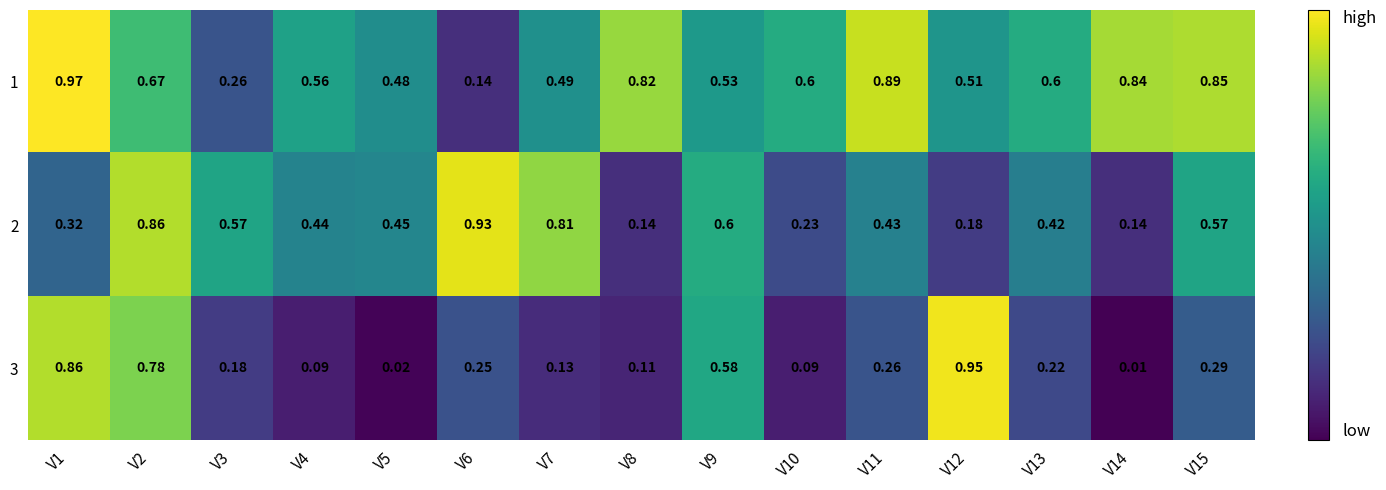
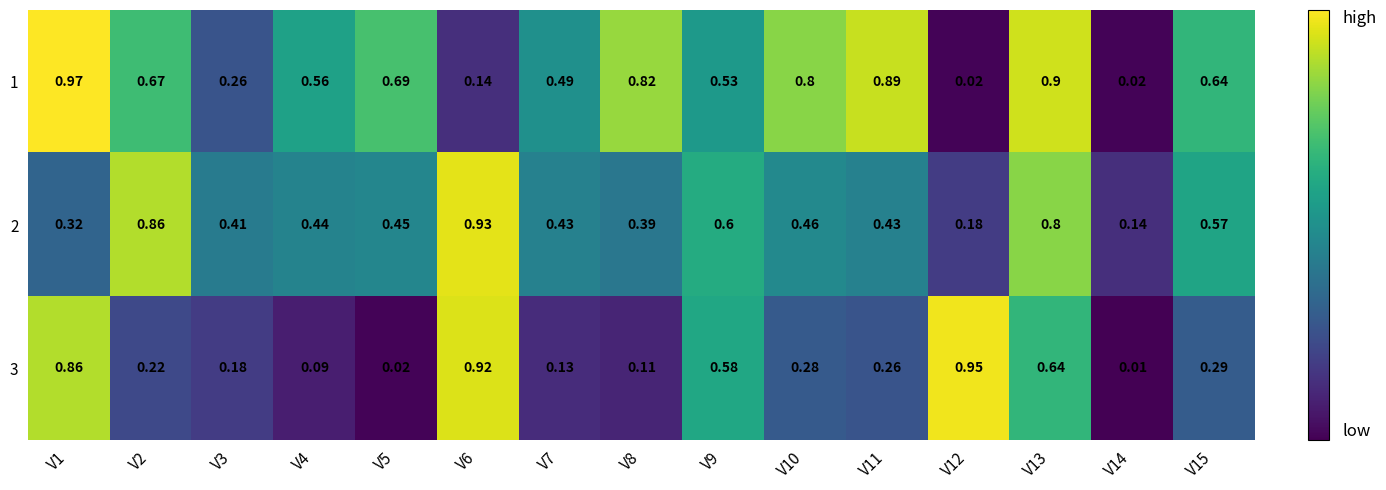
1, V5: 0.48 -> 0.69
1, V10: 0.6 -> 0.8
1, V12: 0.51 -> 0.02
1, V13: 0.6 -> 0.9
1, V14: 0.84 -> 0.02
1, V15: 0.85 -> 0.64
2, V3: 0.57 -> 0.41
2, V7: 0.81 -> 0.43
2, V8: 0.14 -> 0.39
2, V10: 0.23 -> 0.46
2, V13: 0.42 -> 0.8
3, V2: 0.78 -> 0.22
3, V6: 0.25 -> 0.92
3, V10: 0.09 -> 0.28
3, V13: 0.22 -> 0.64
